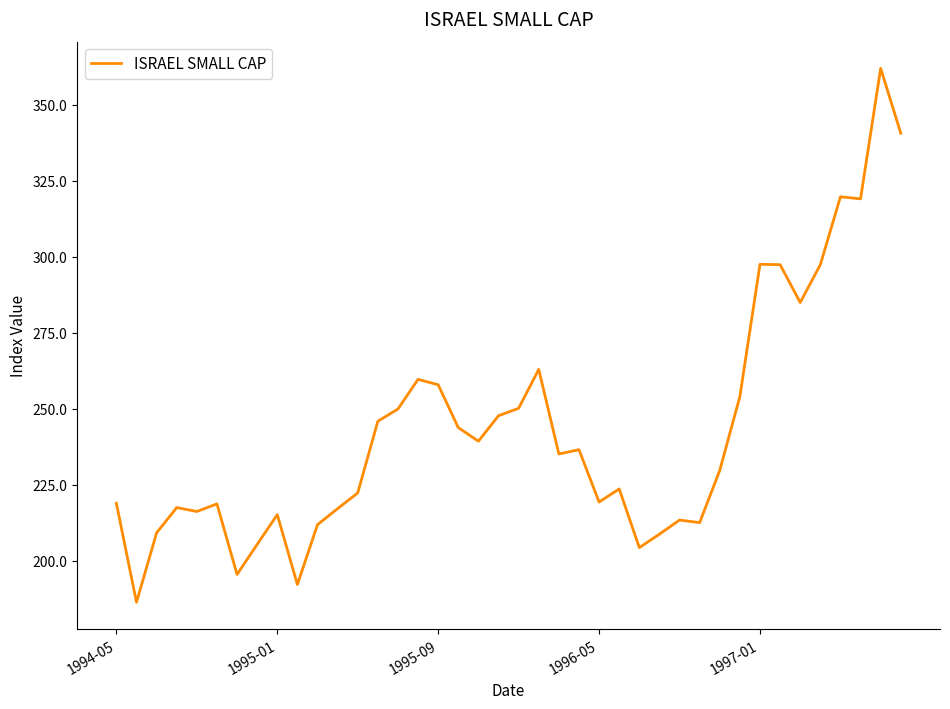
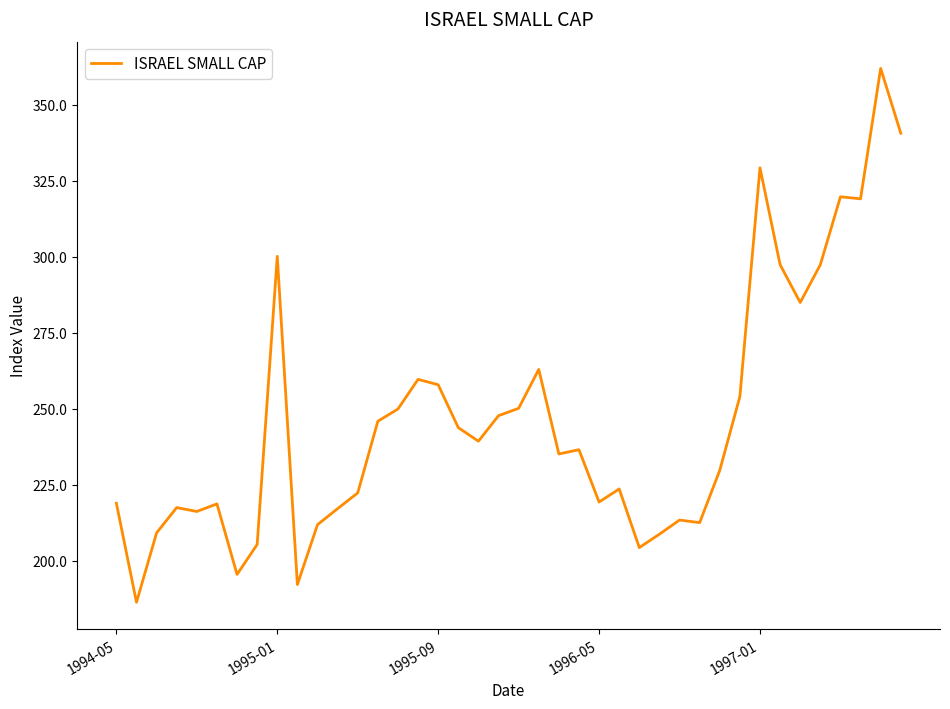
1995-01: 215 -> 300
1997-01: 297 -> 329
